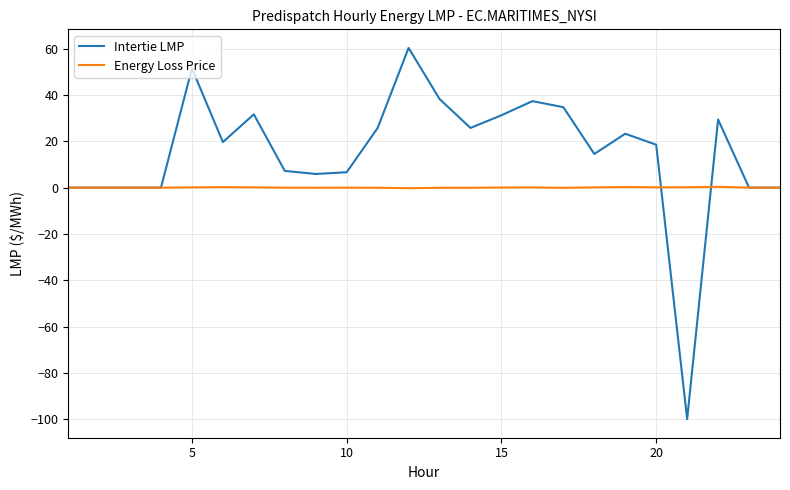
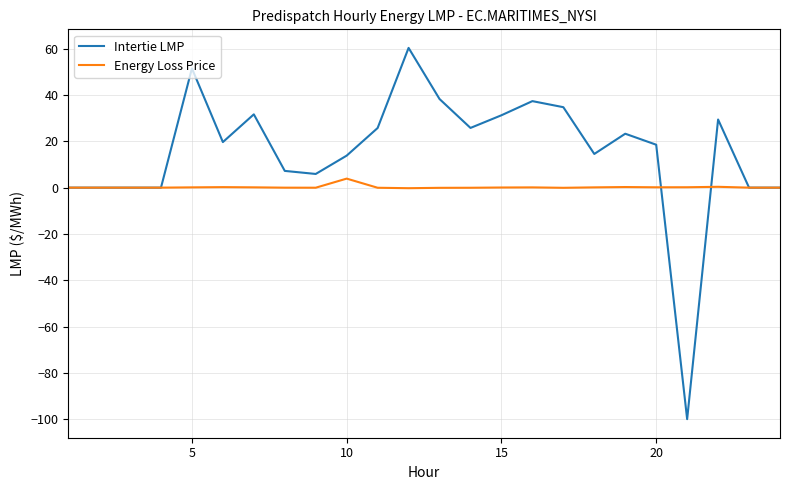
Intertie LMP, 10: 7 -> 14
Energy Loss Price, 10: 0 -> 4
